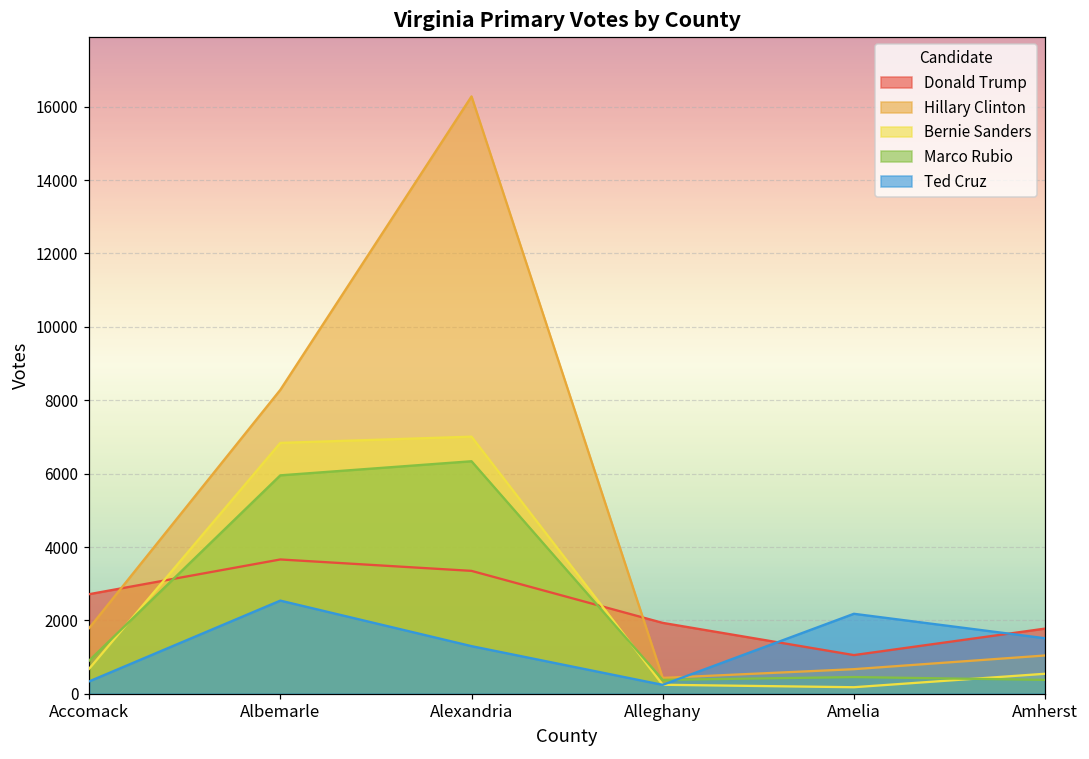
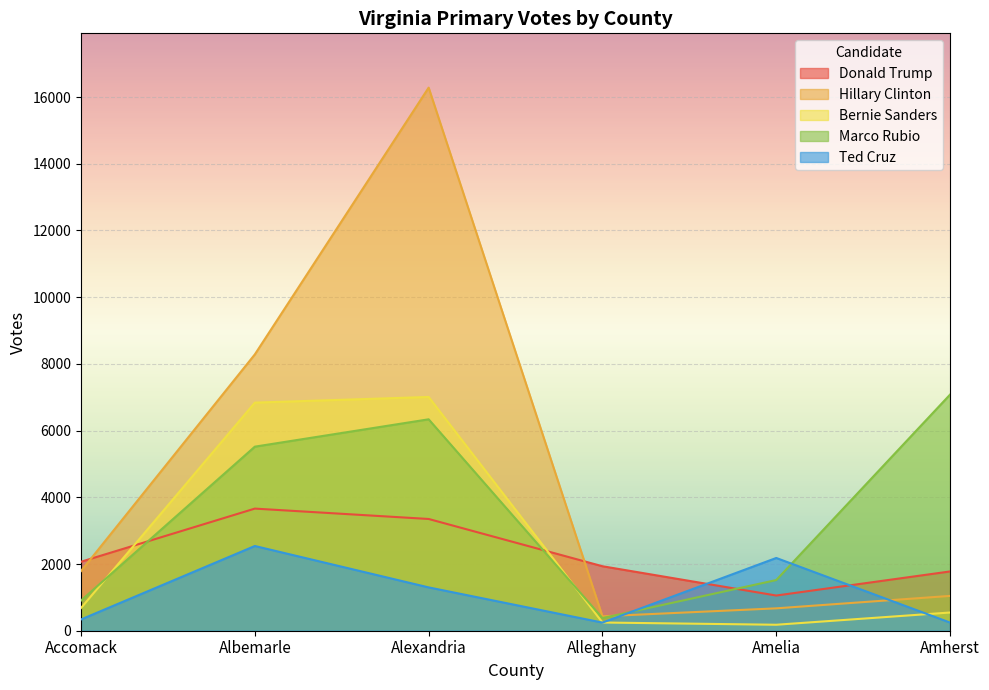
Donald Trump, Accomack: 2700 -> 2100
Marco Rubio, Albemarle: 6000 -> 5500
Marco Rubio, Amelia: 500 -> 1500
Marco Rubio, Amherst: 400 -> 7100
Ted Cruz, Amherst: 1500 -> 200
